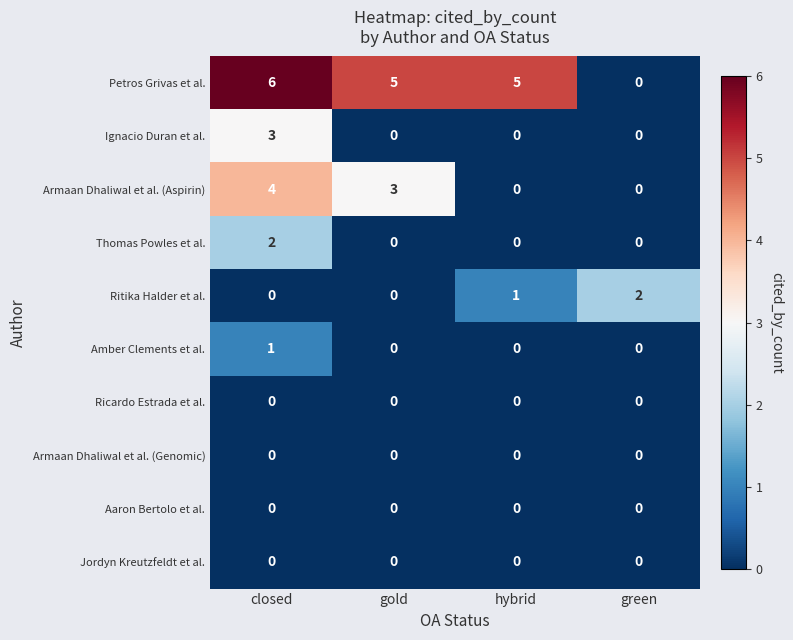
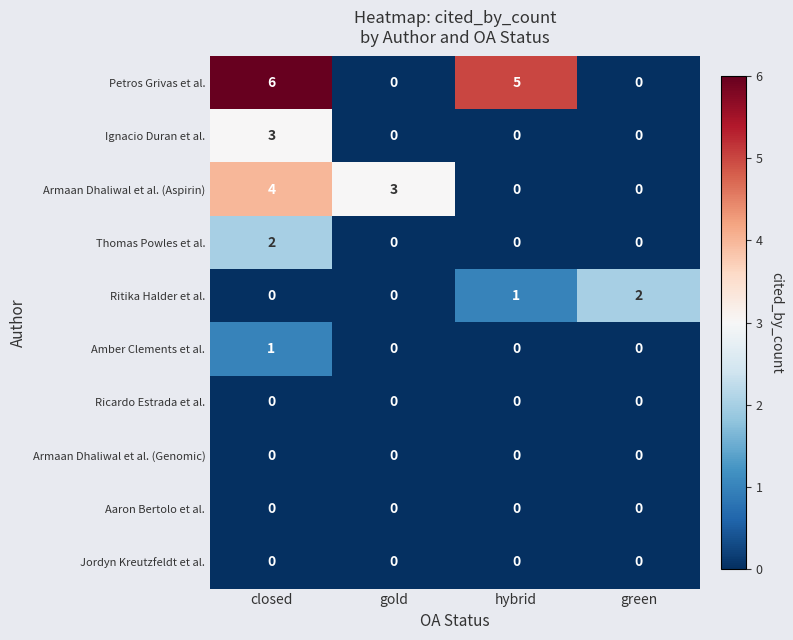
Petros Grivas et al., gold: 5 -> 0
